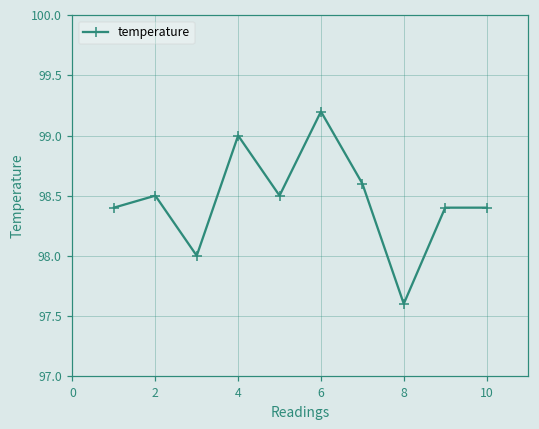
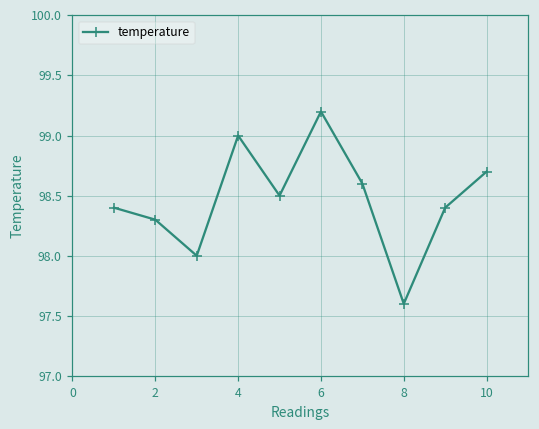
2: 98.5 -> 98.3
10: 98.4 -> 98.7
